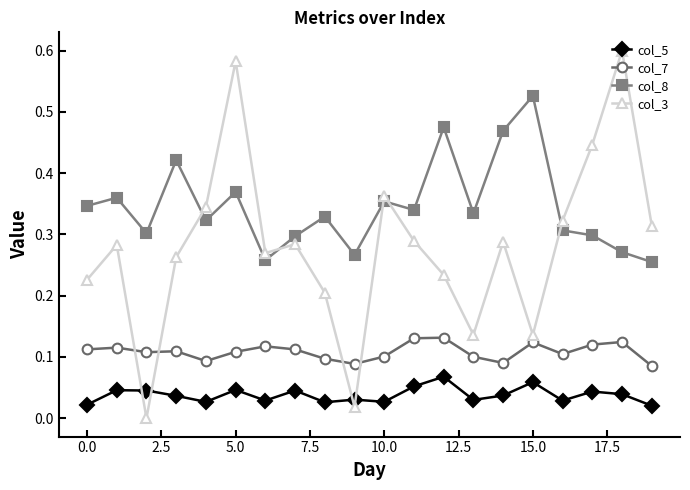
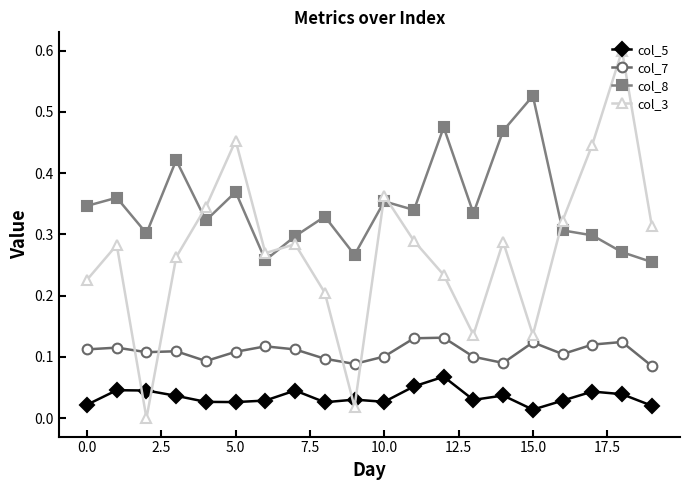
col_5, 5.0: 0.05 -> 0.03
col_3, 5.0: 0.58 -> 0.45
col_5, 15.0: 0.06 -> 0.01
